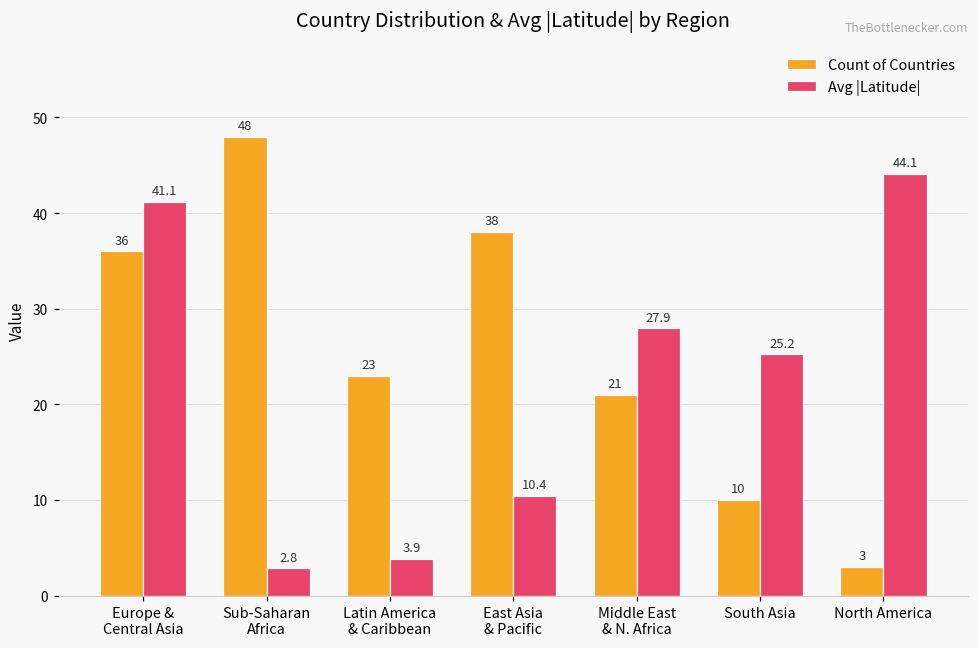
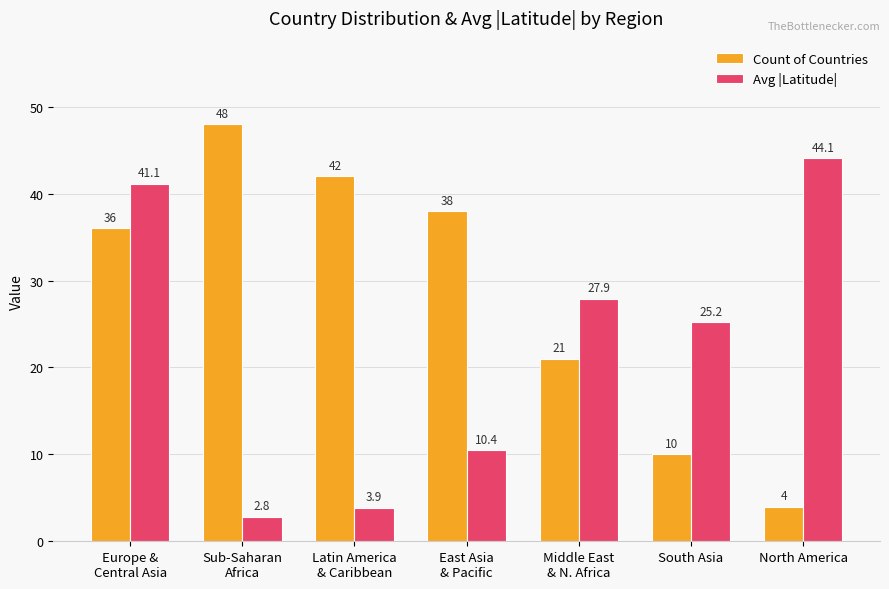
Count of Countries, Latin America & Caribbean: 23 -> 42
Count of Countries, North America: 3 -> 4
